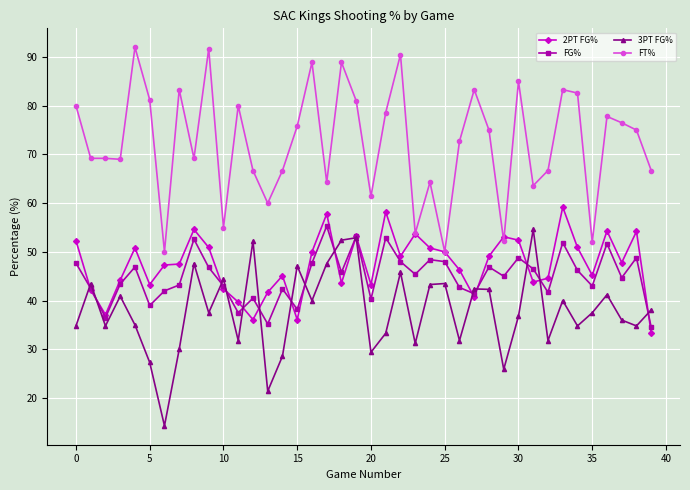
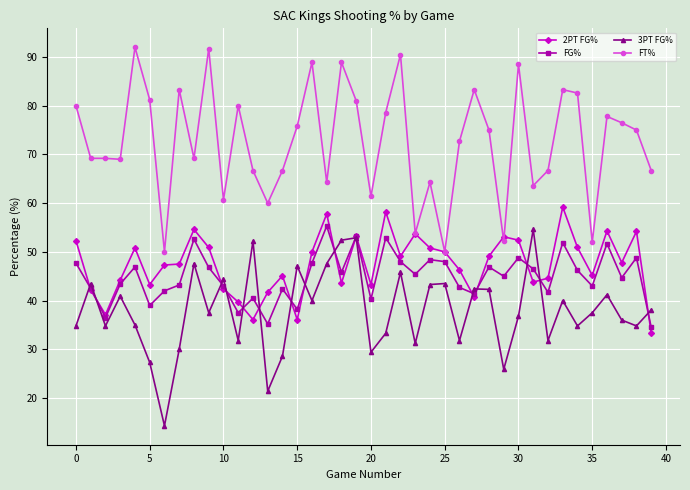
FT%, 10: 55 -> 61
FT%, 30: 85 -> 89
